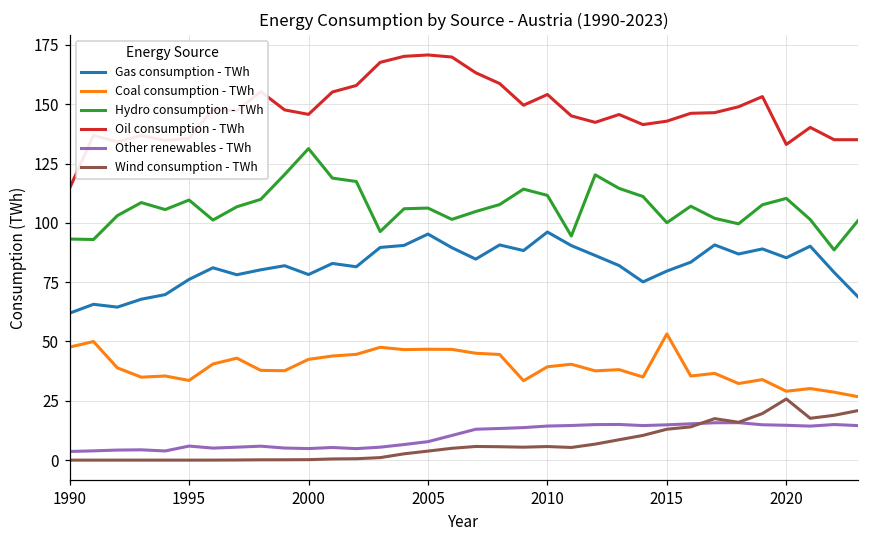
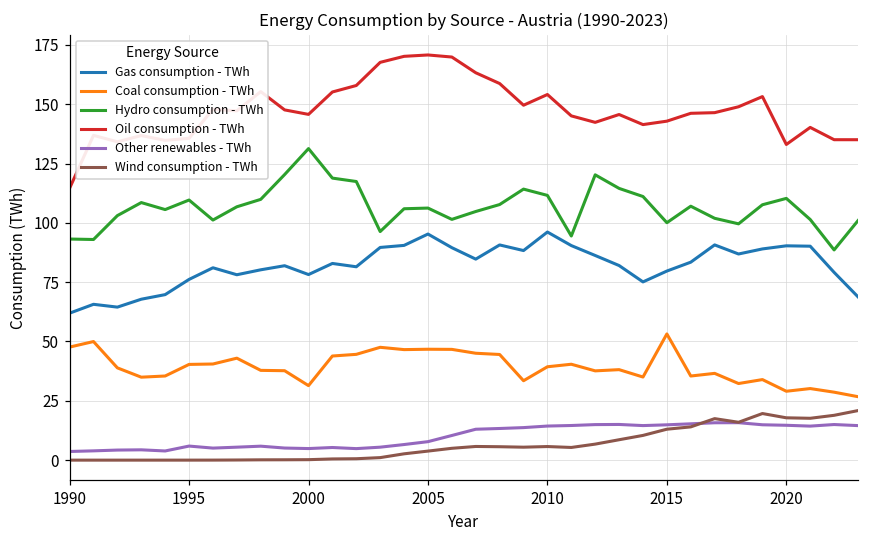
Coal consumption - TWh, 1995: 34 -> 40
Coal consumption - TWh, 2000: 42 -> 31
Gas consumption - TWh, 2020: 85 -> 90
Wind consumption - TWh, 2020: 26 -> 18
